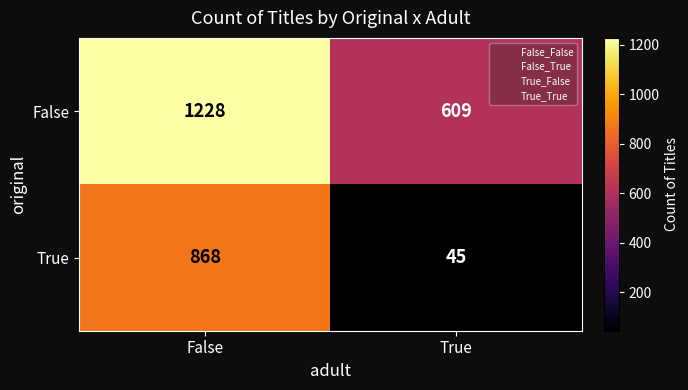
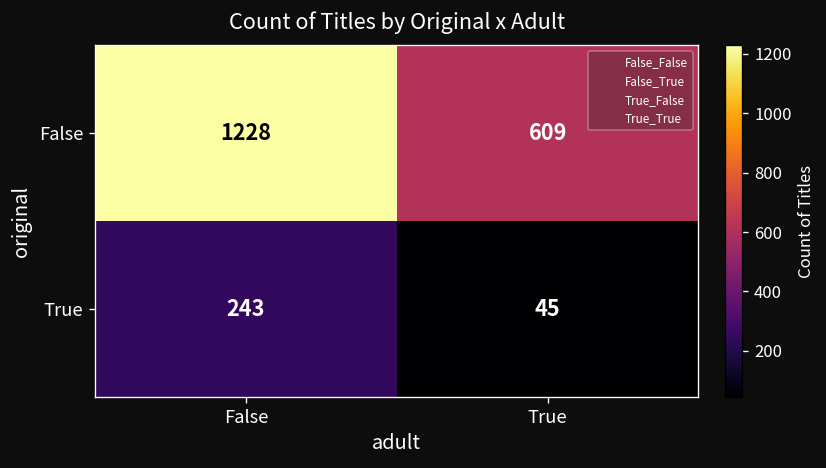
True, False: 868 -> 243
